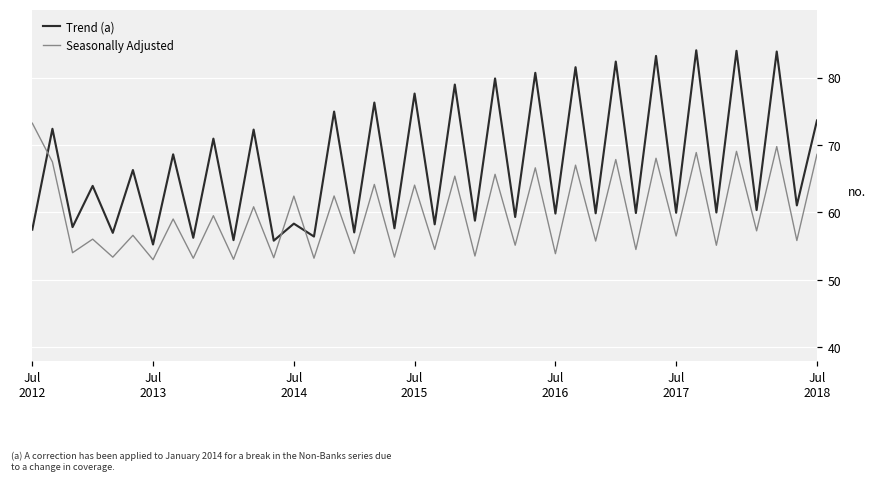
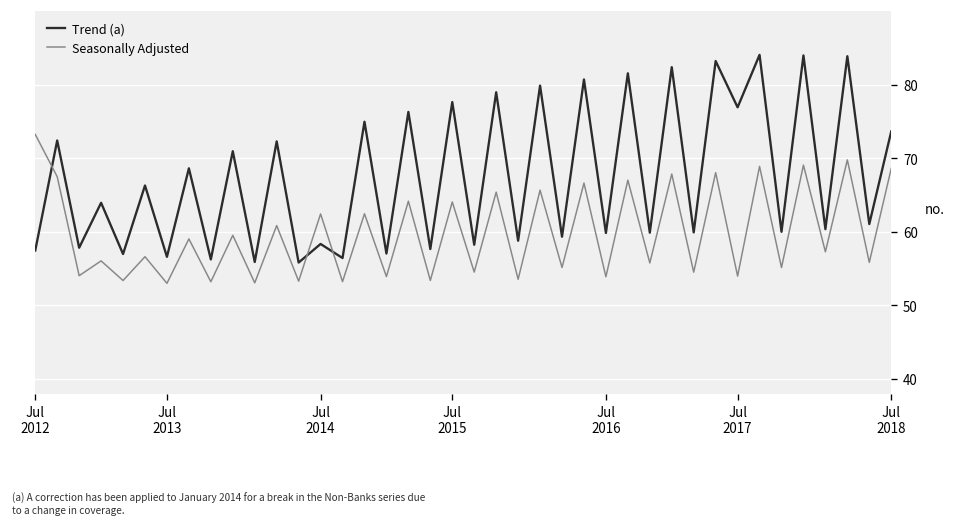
Trend (a), Jul 2013: 55 -> 57
Trend (a), Jul 2017: 60 -> 77
Seasonally Adjusted, Jul 2017: 57 -> 54
